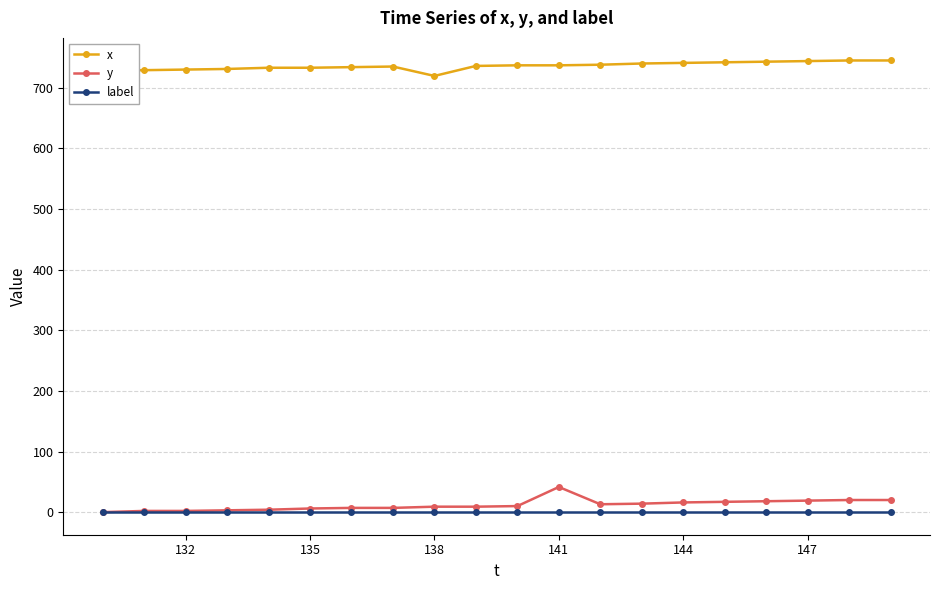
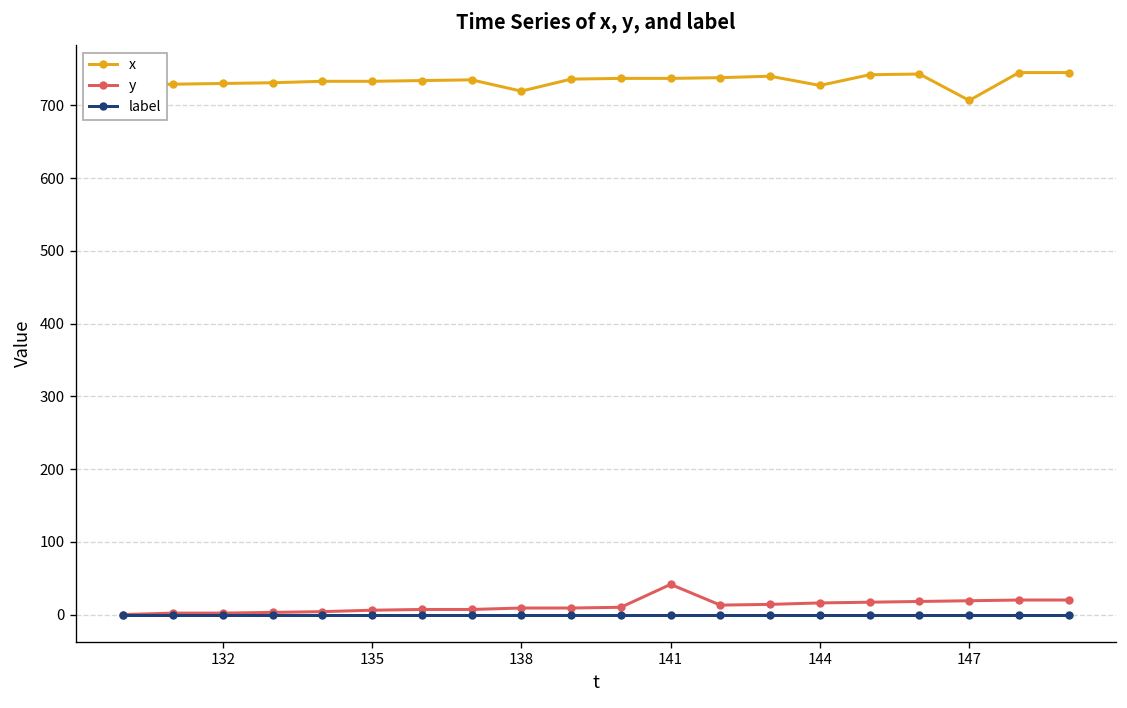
x, 144: 740 -> 730
x, 147: 740 -> 710
